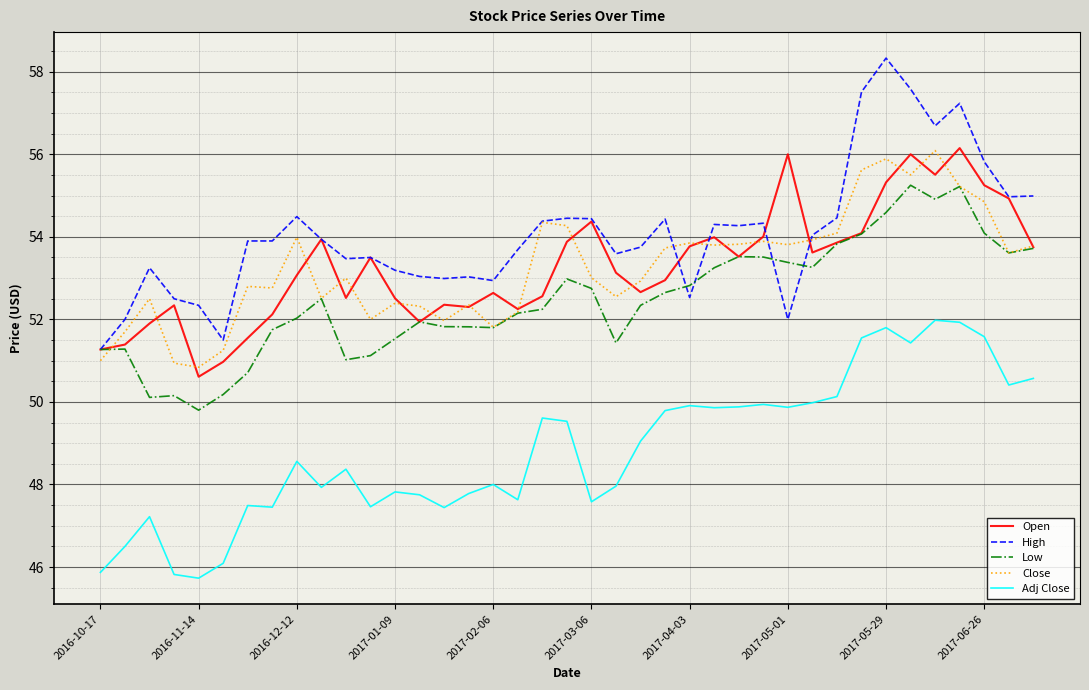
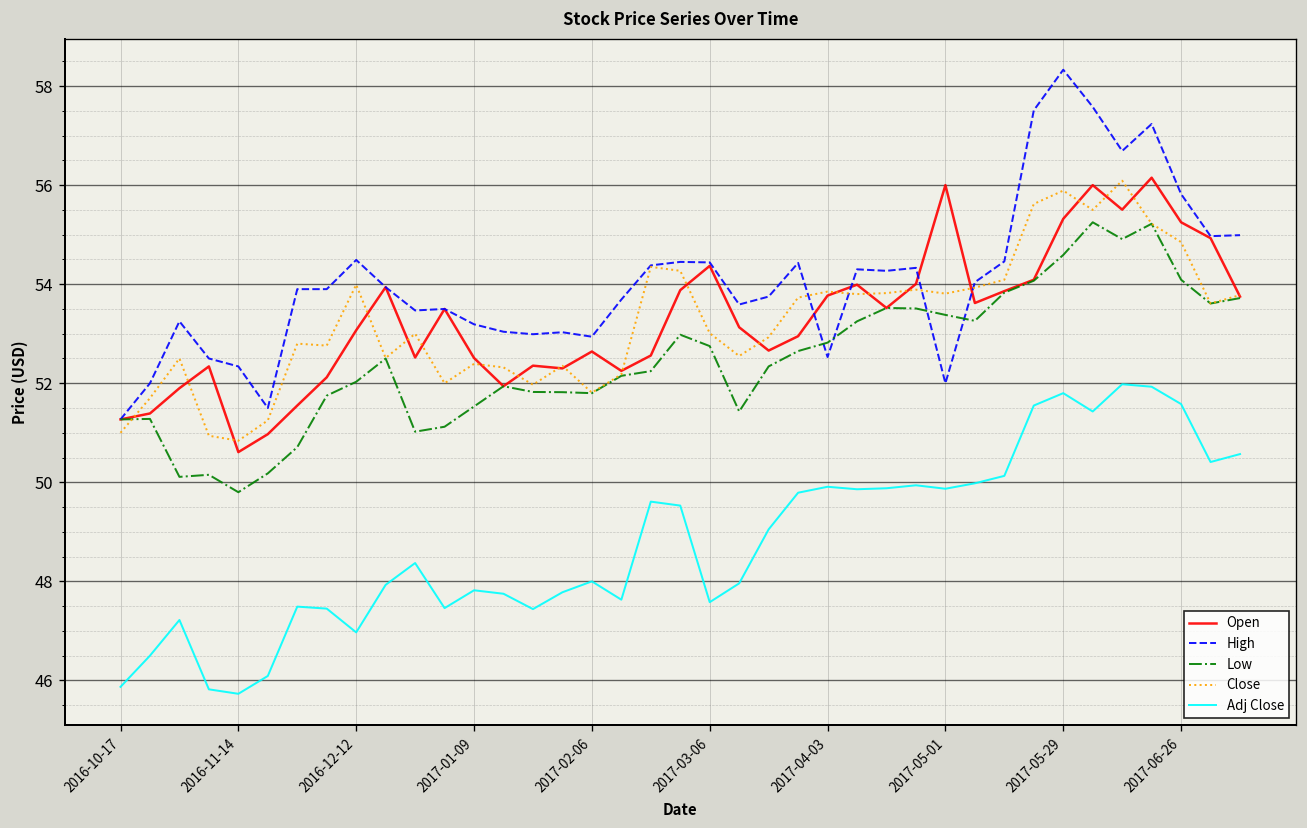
Adj Close, 2016-12-12: 48.6 -> 47.0
